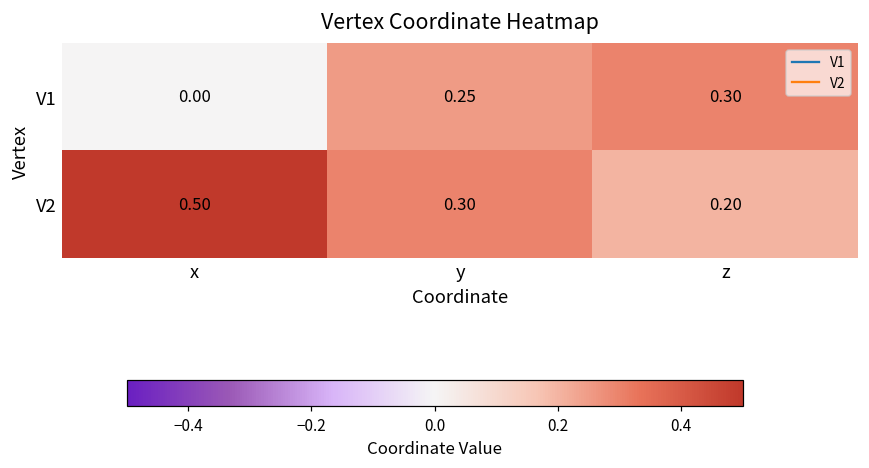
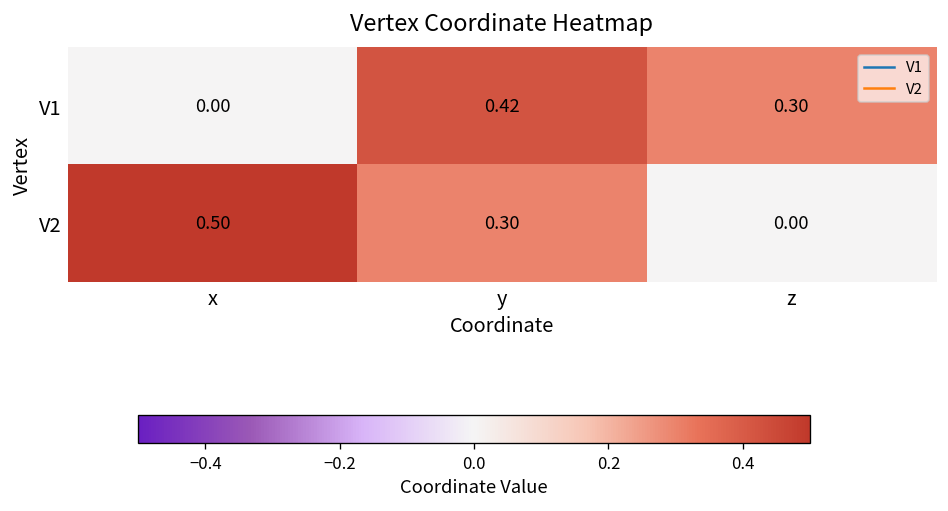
V1, y: 0.25 -> 0.42
V2, z: 0.20 -> 0.00
